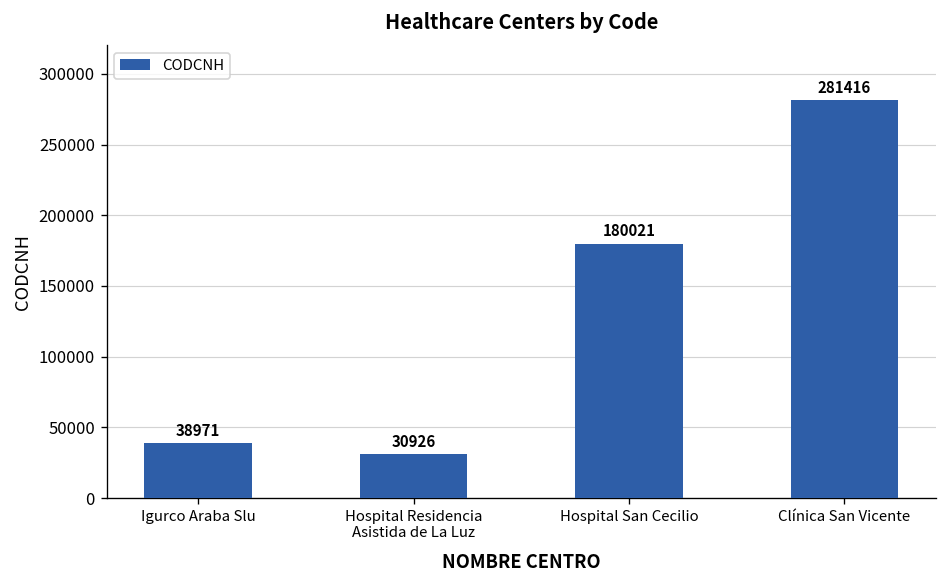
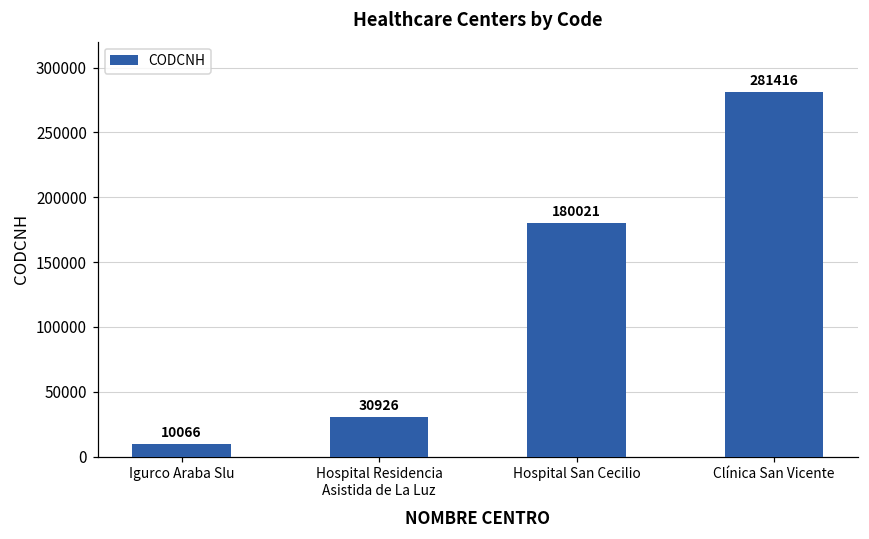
Igurco Araba Slu: 38971 -> 10066
